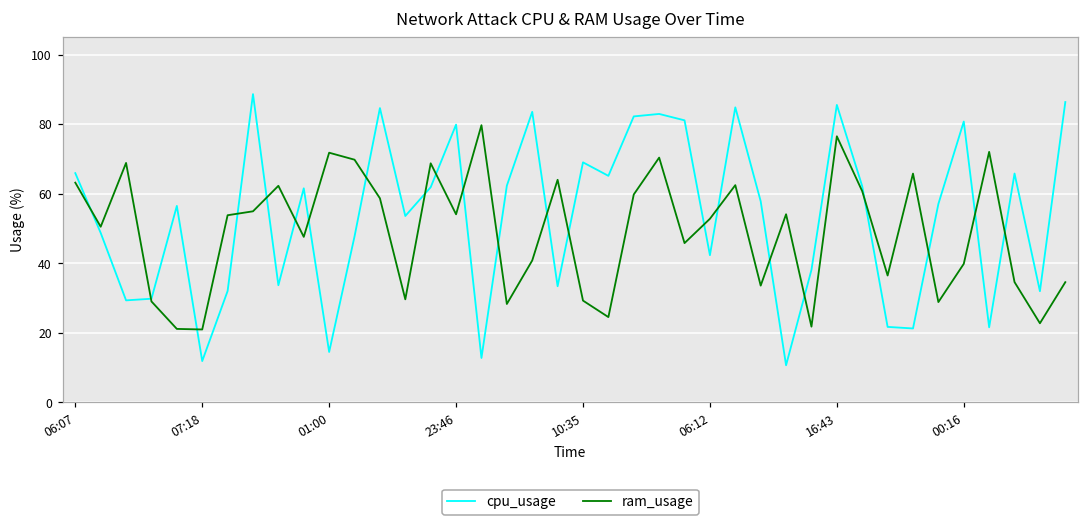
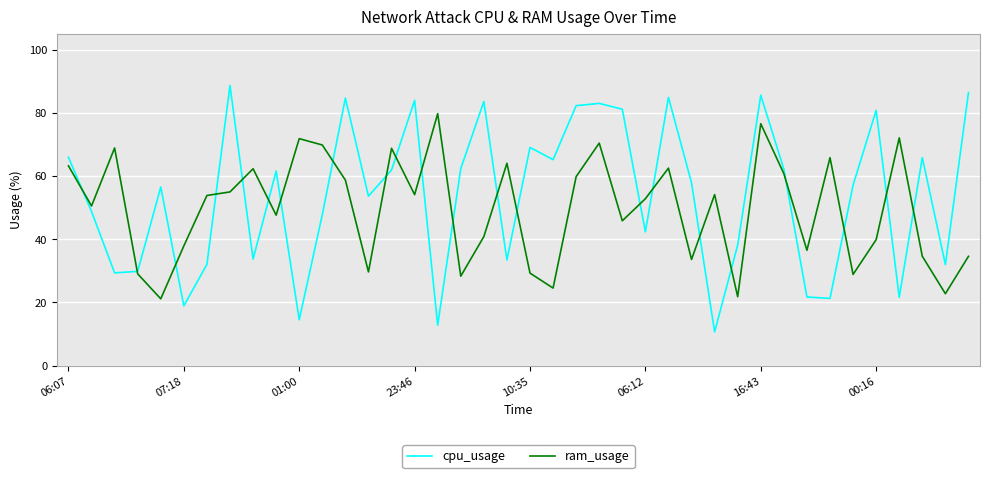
cpu_usage, 07:18: 12 -> 19
ram_usage, 07:18: 21 -> 38
cpu_usage, 23:46: 80 -> 84
